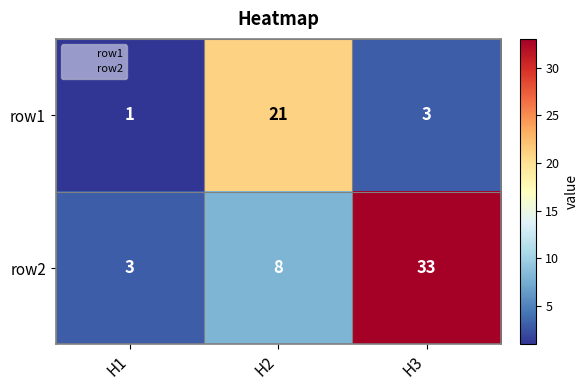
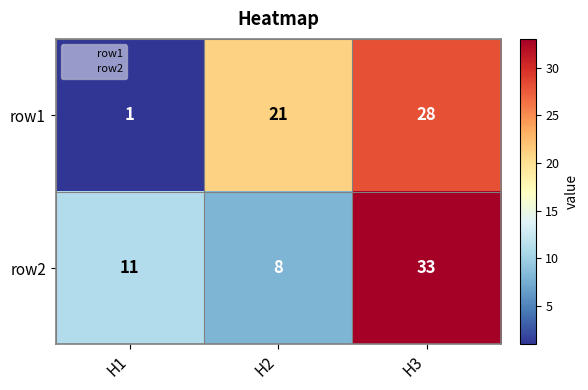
row1, H3: 3 -> 28
row2, H1: 3 -> 11
